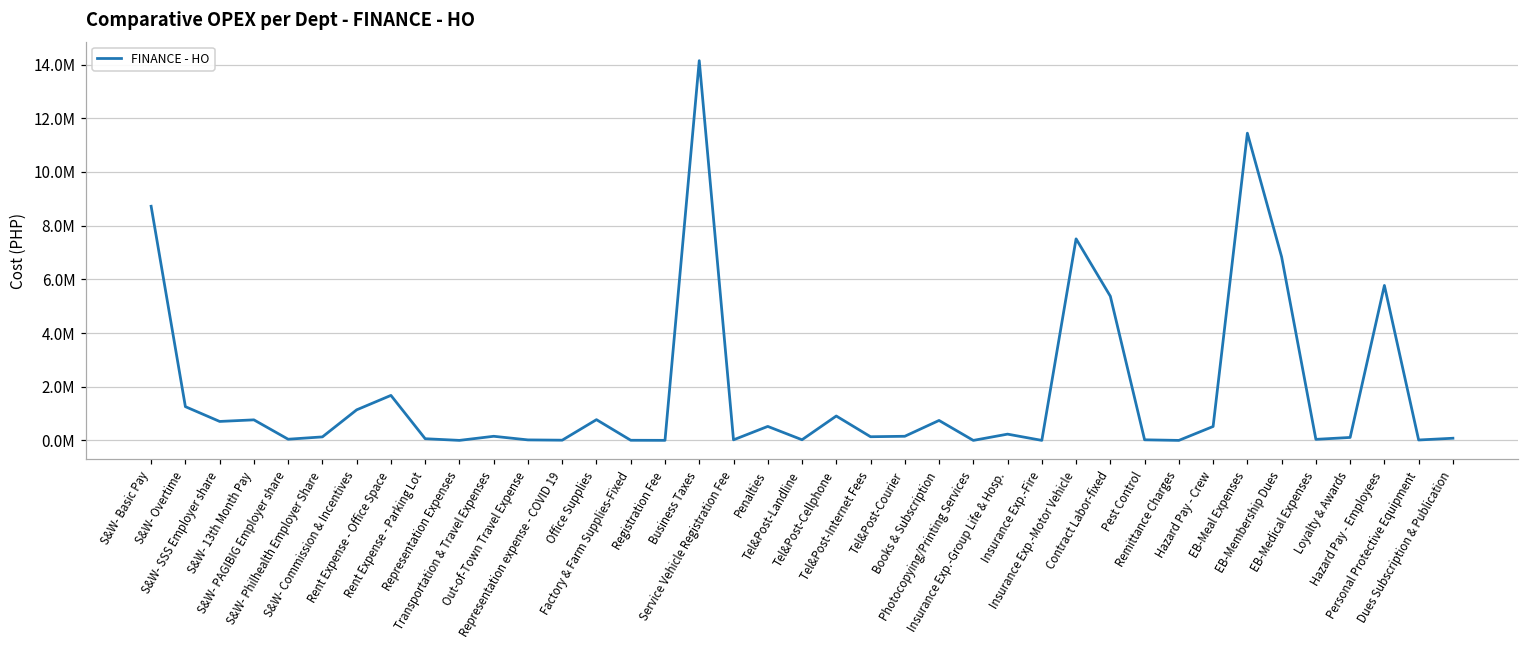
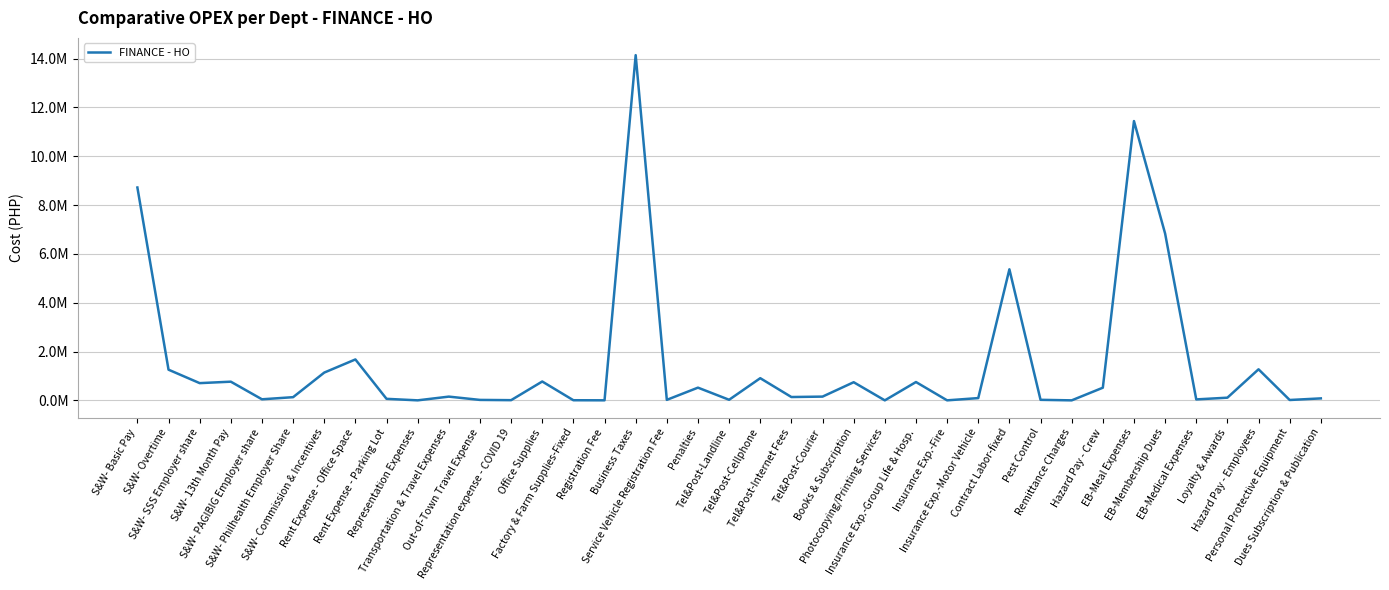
Insurance Exp.-Group Life & Hosp.: 200000 -> 800000
Insurance Exp.-Motor Vehicle: 7500000 -> 100000
Hazard Pay - Employees: 5800000 -> 1300000
